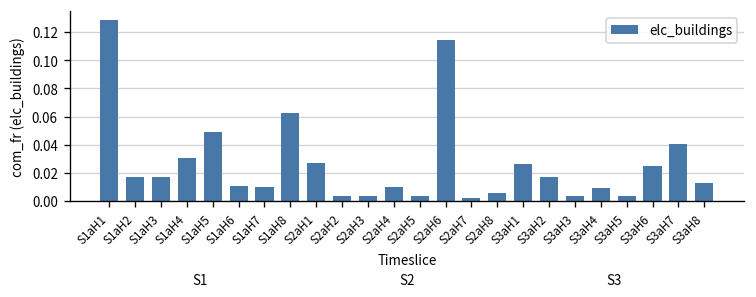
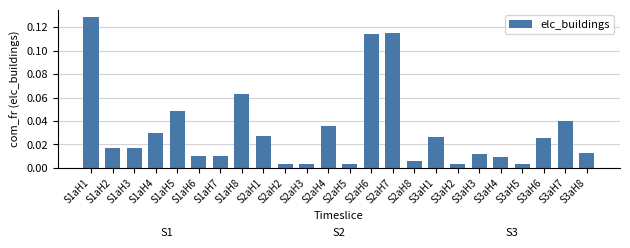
S2aH4: 0.010 -> 0.035
S2aH7: 0.002 -> 0.115
S3aH2: 0.017 -> 0.003
S3aH3: 0.003 -> 0.012
